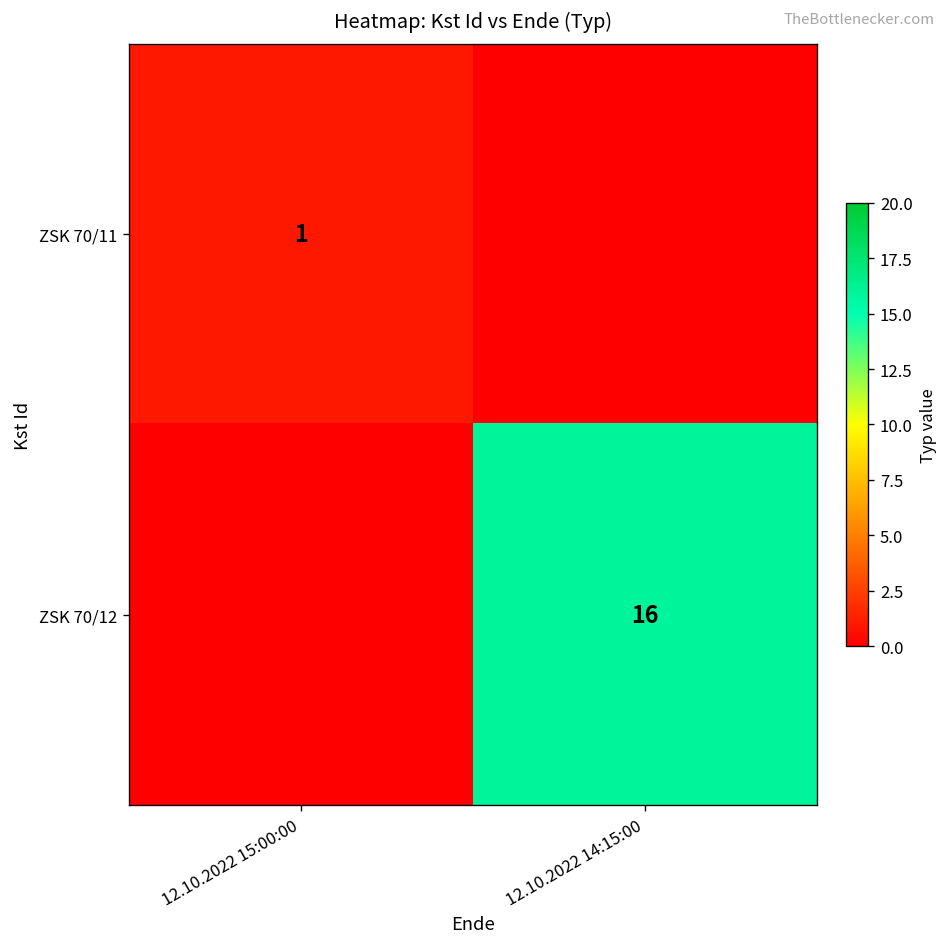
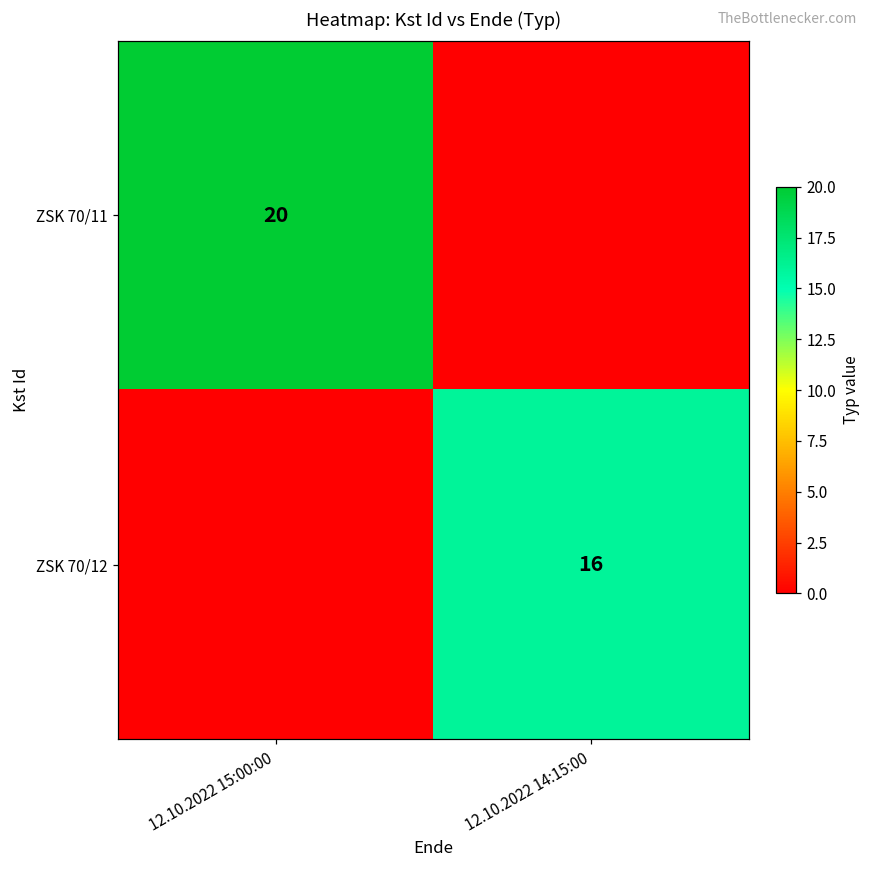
ZSK 70/11, 12.10.2022 15:00:00: 1 -> 20
